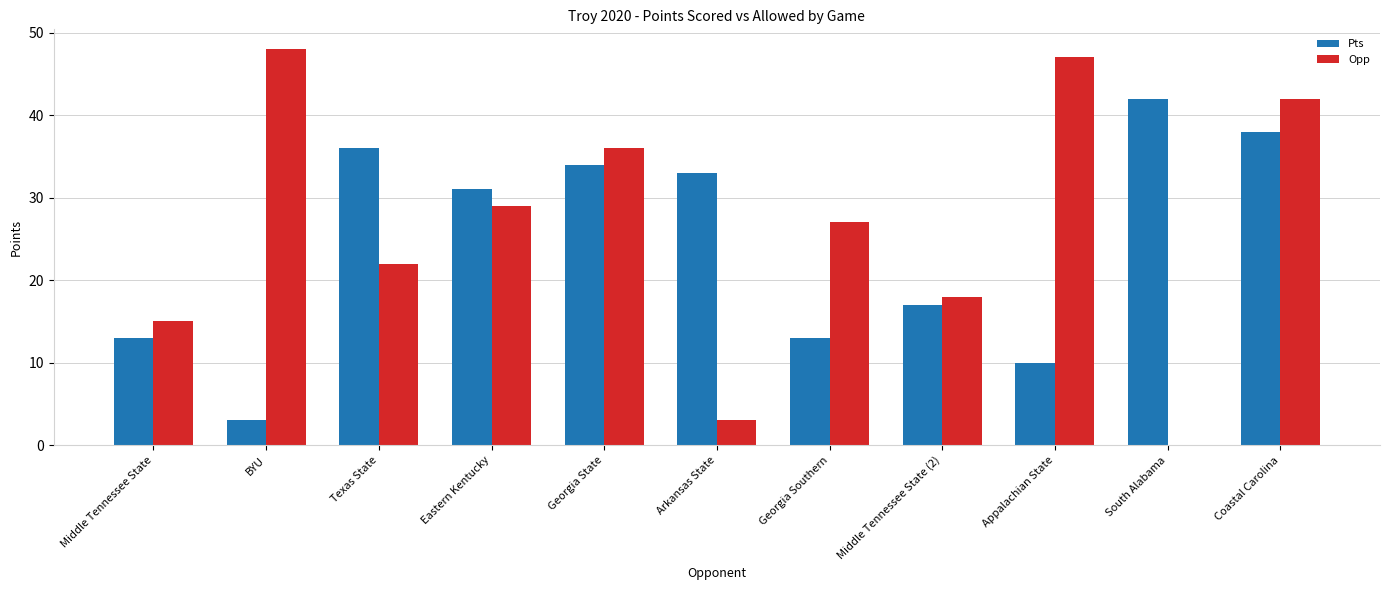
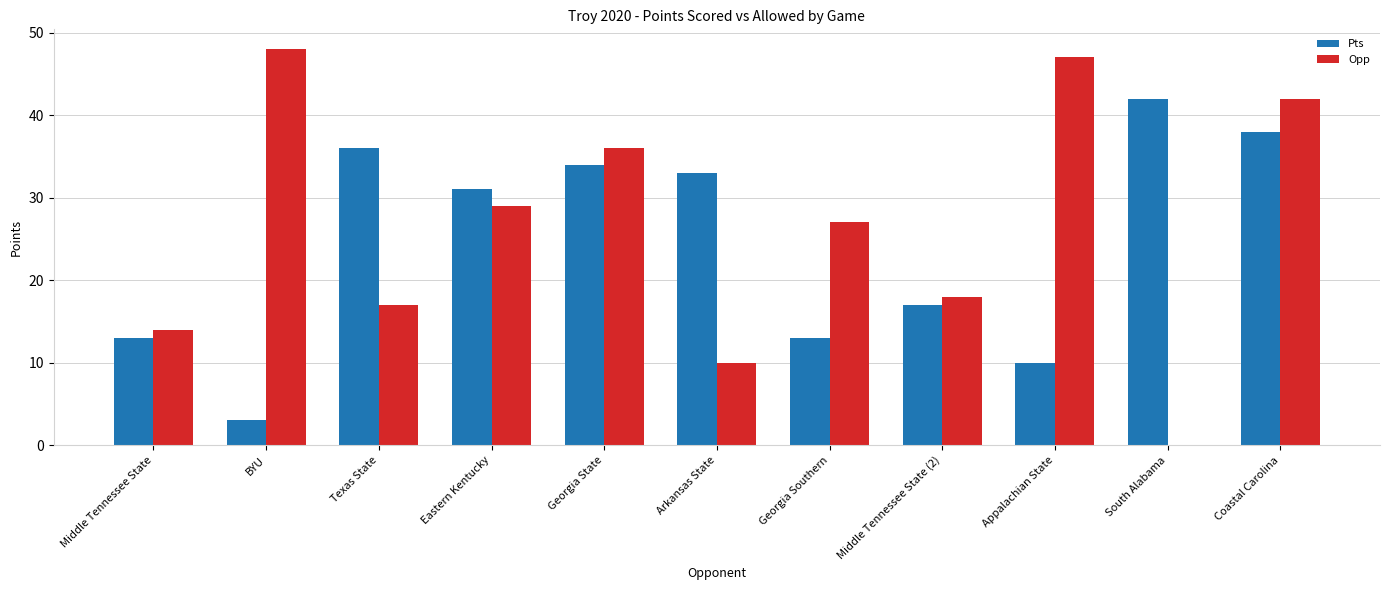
Opp, Middle Tennessee State: 15 -> 14
Opp, Texas State: 22 -> 17
Opp, Arkansas State: 3 -> 10
